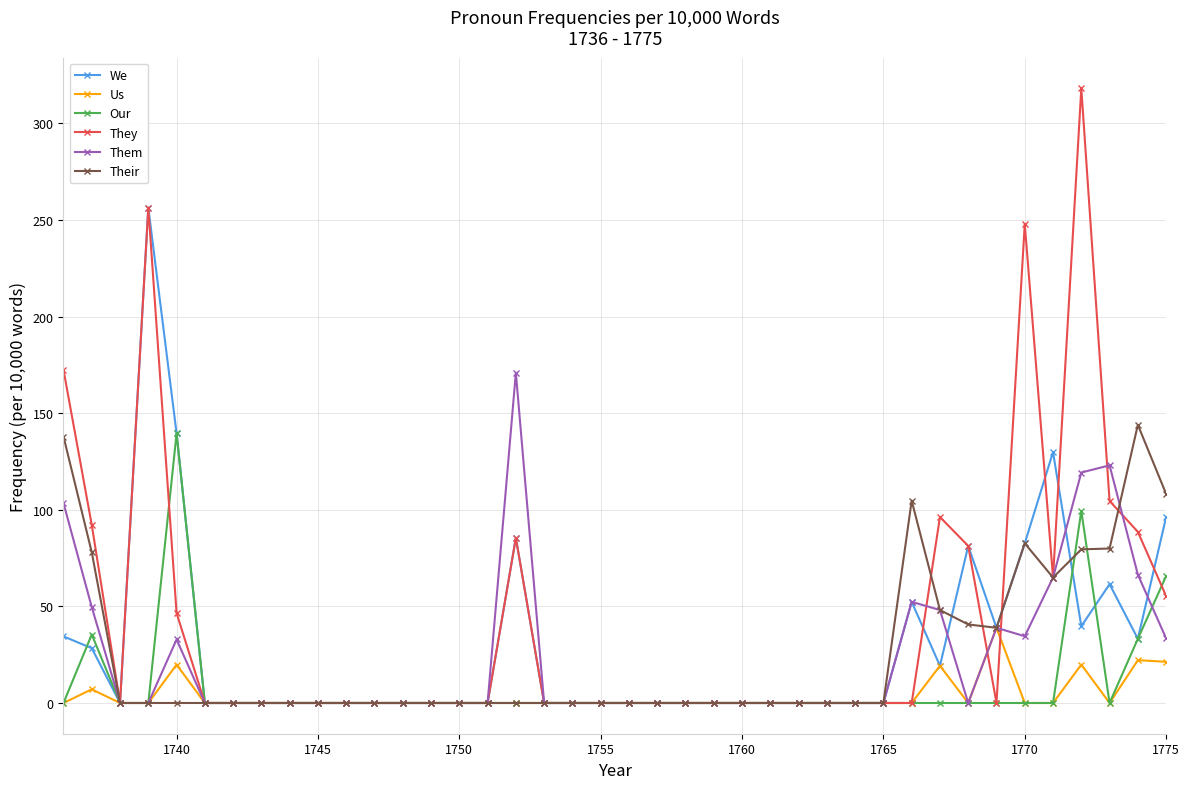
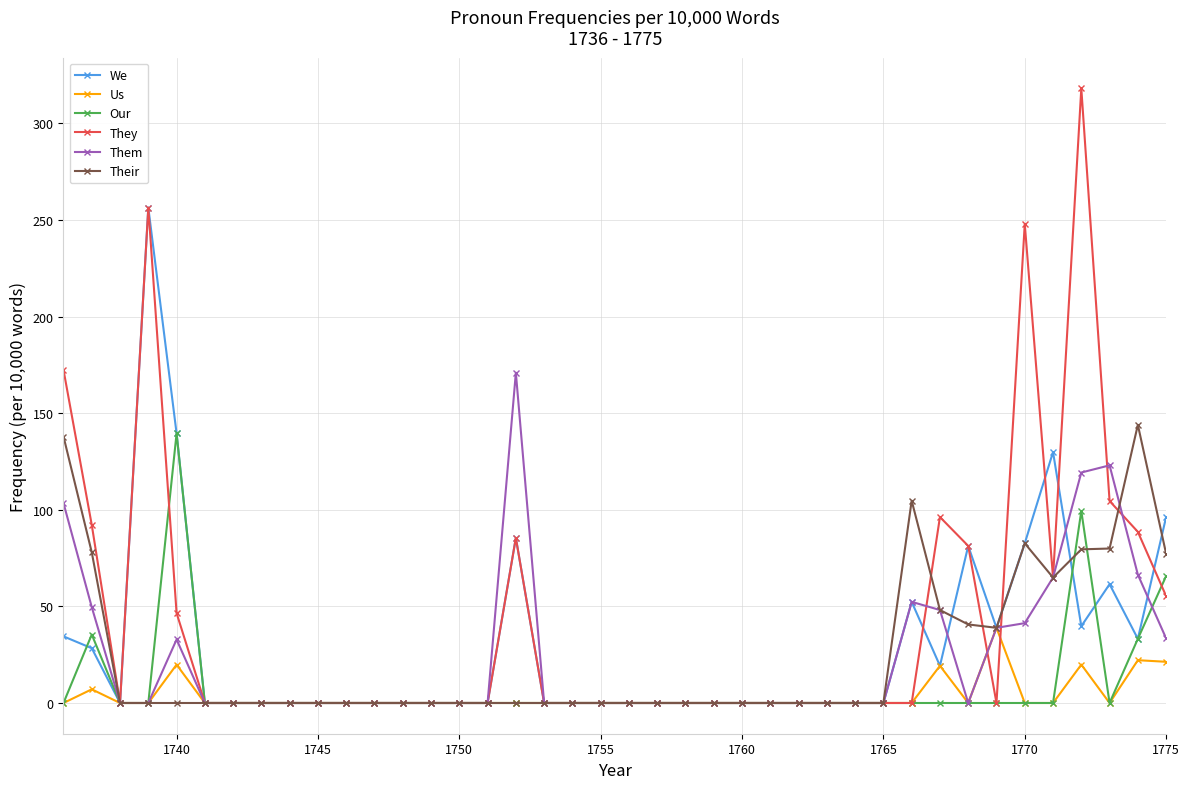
Them, 1770: 35 -> 41
Their, 1775: 108 -> 77
